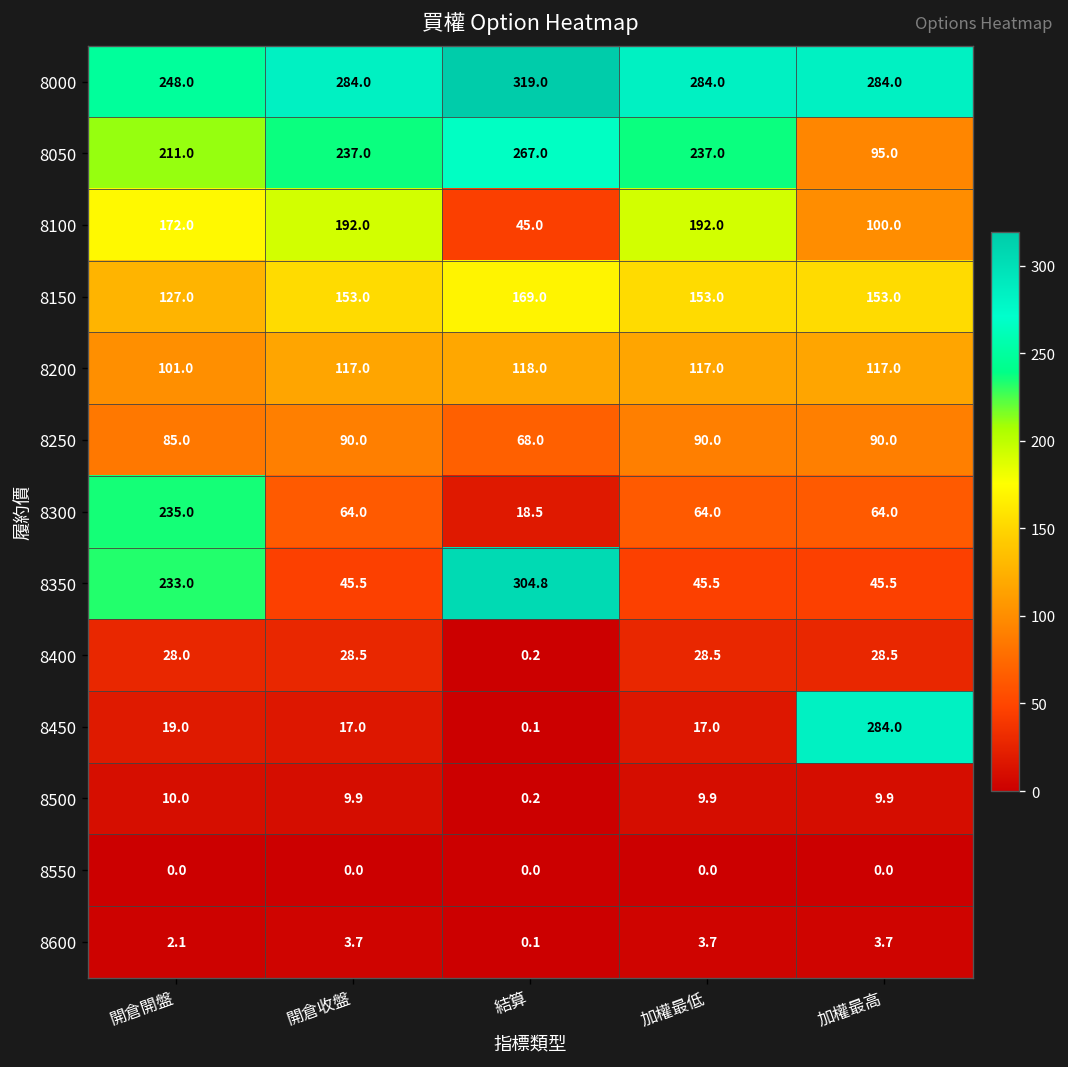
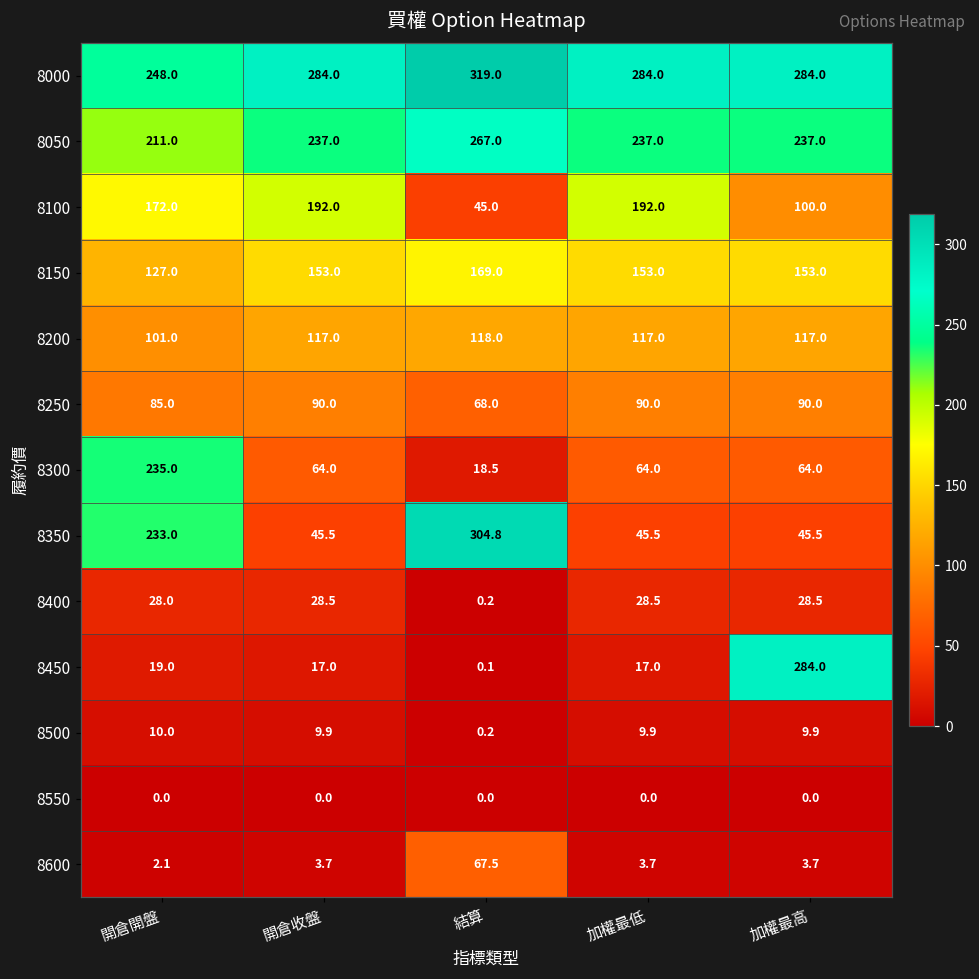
8050, 加權最高: 95.0 -> 237.0
8600, 結算: 0.1 -> 67.5
